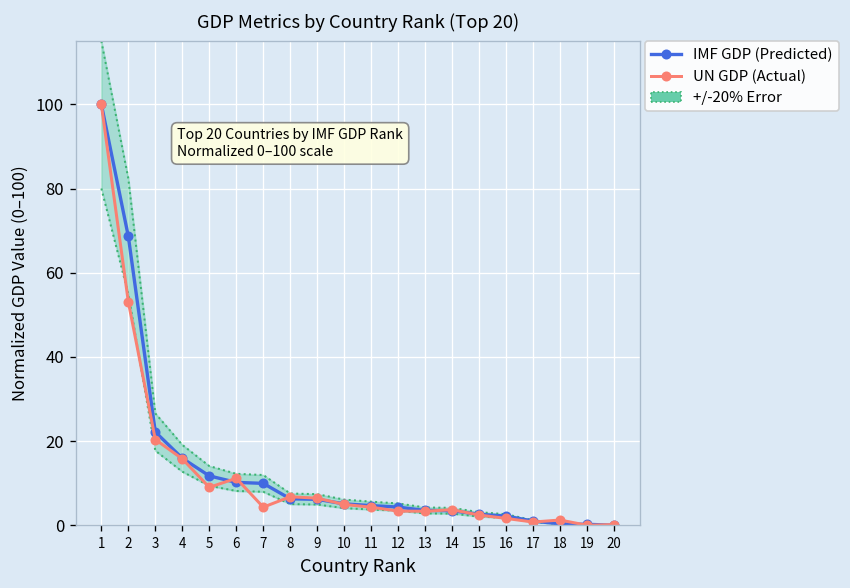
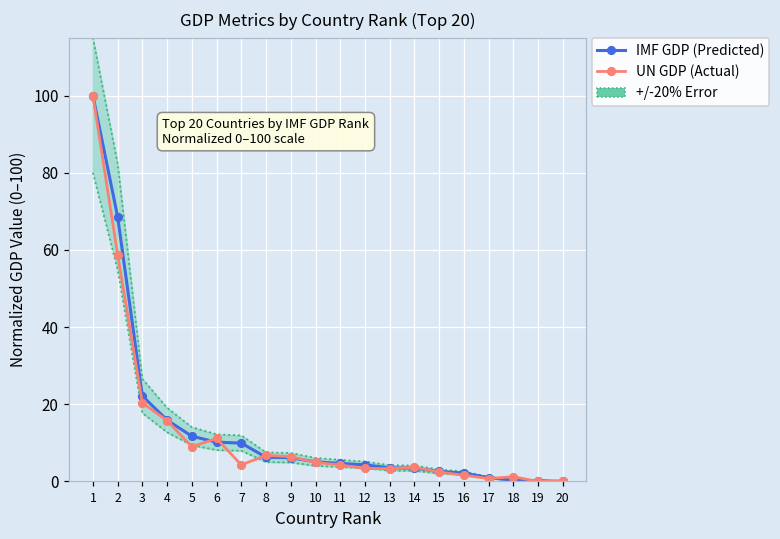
UN GDP (Actual), 2: 53 -> 59
